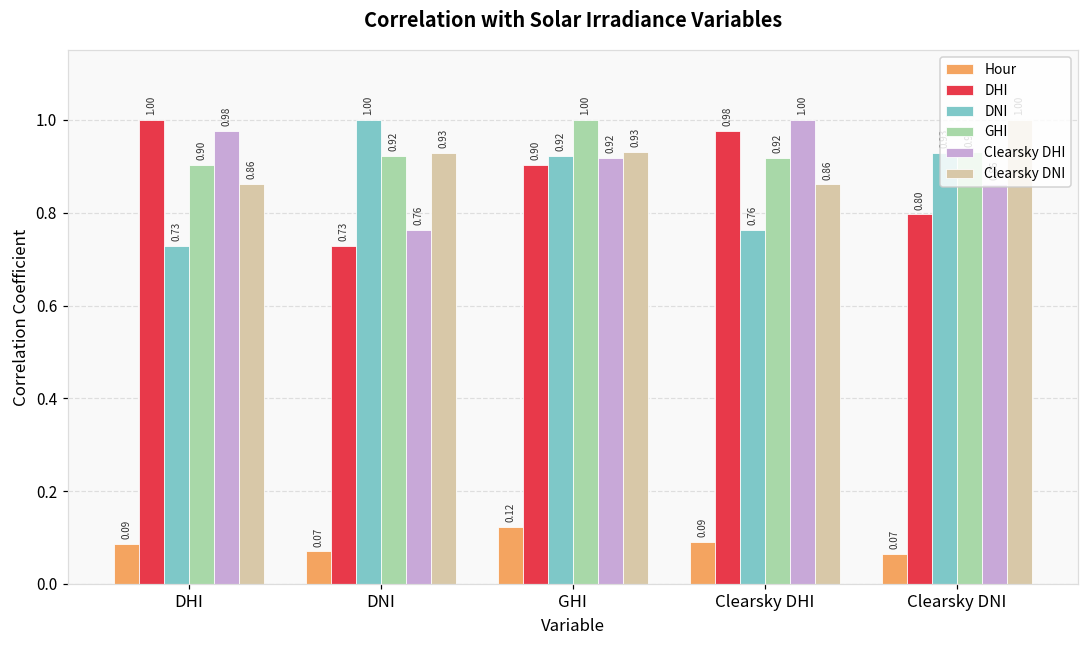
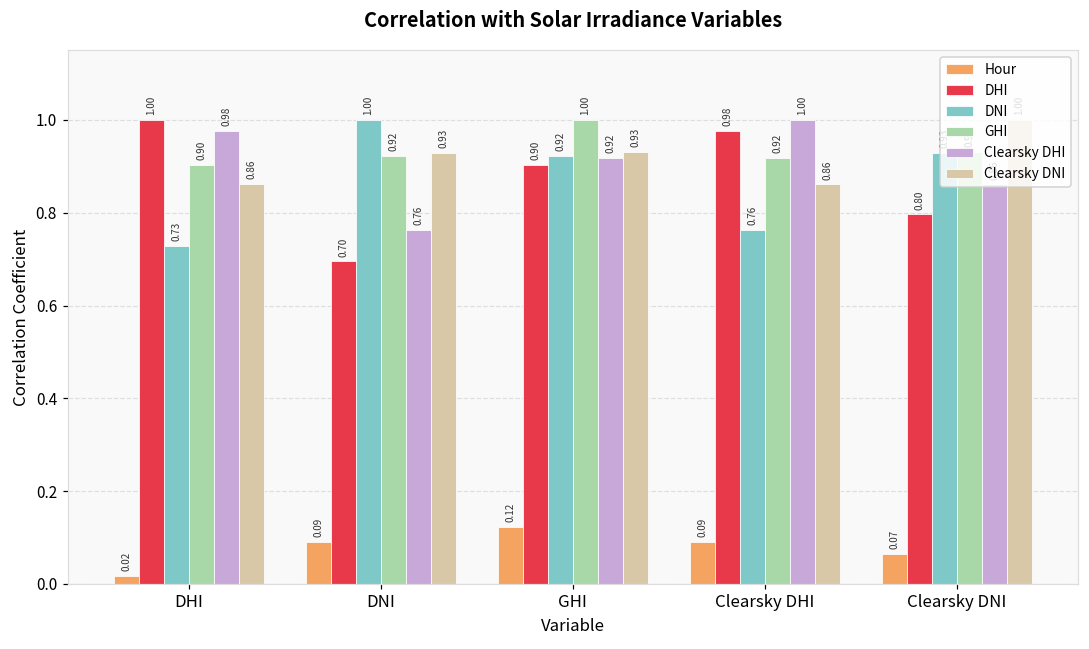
Hour, DHI: 0.09 -> 0.02
Hour, DNI: 0.07 -> 0.09
DHI, DNI: 0.73 -> 0.70
